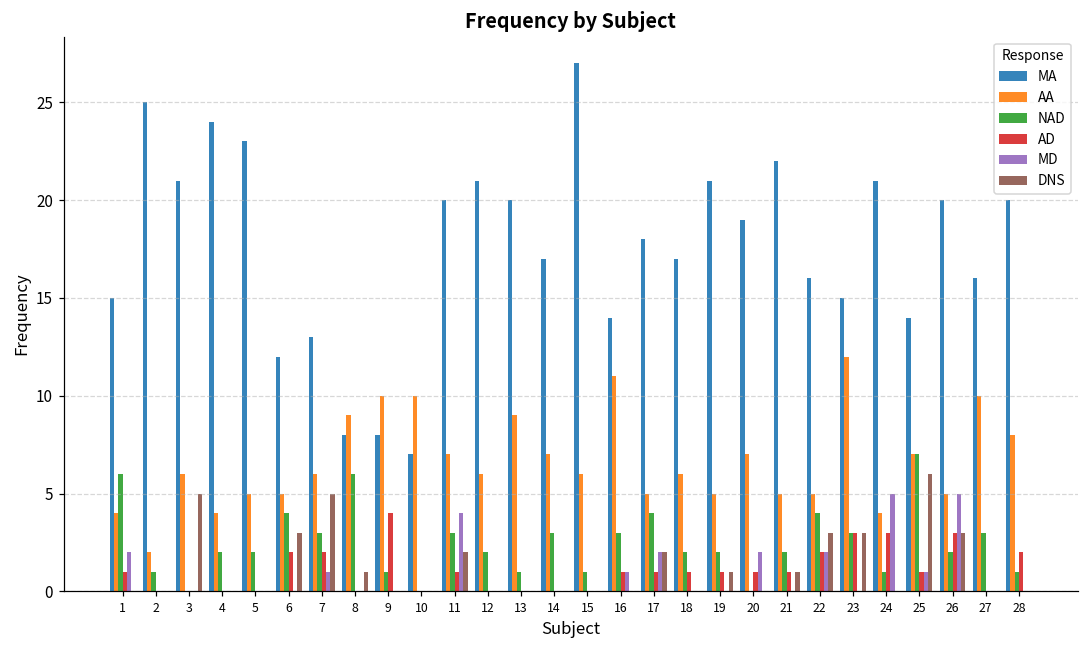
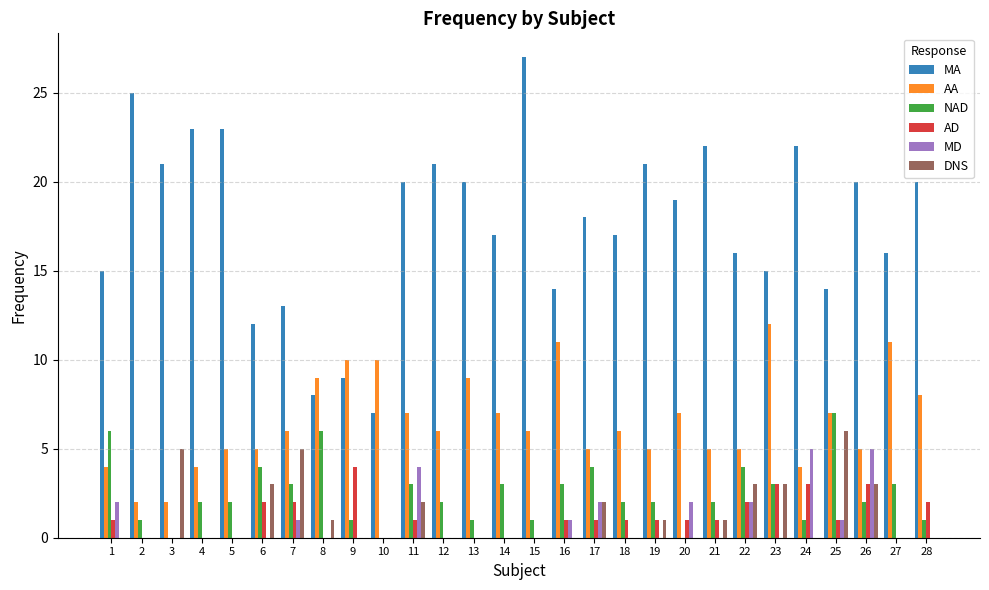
AA, 3: 6 -> 2
MA, 4: 24 -> 23
MA, 9: 8 -> 9
MA, 24: 21 -> 22
AA, 27: 10 -> 11
